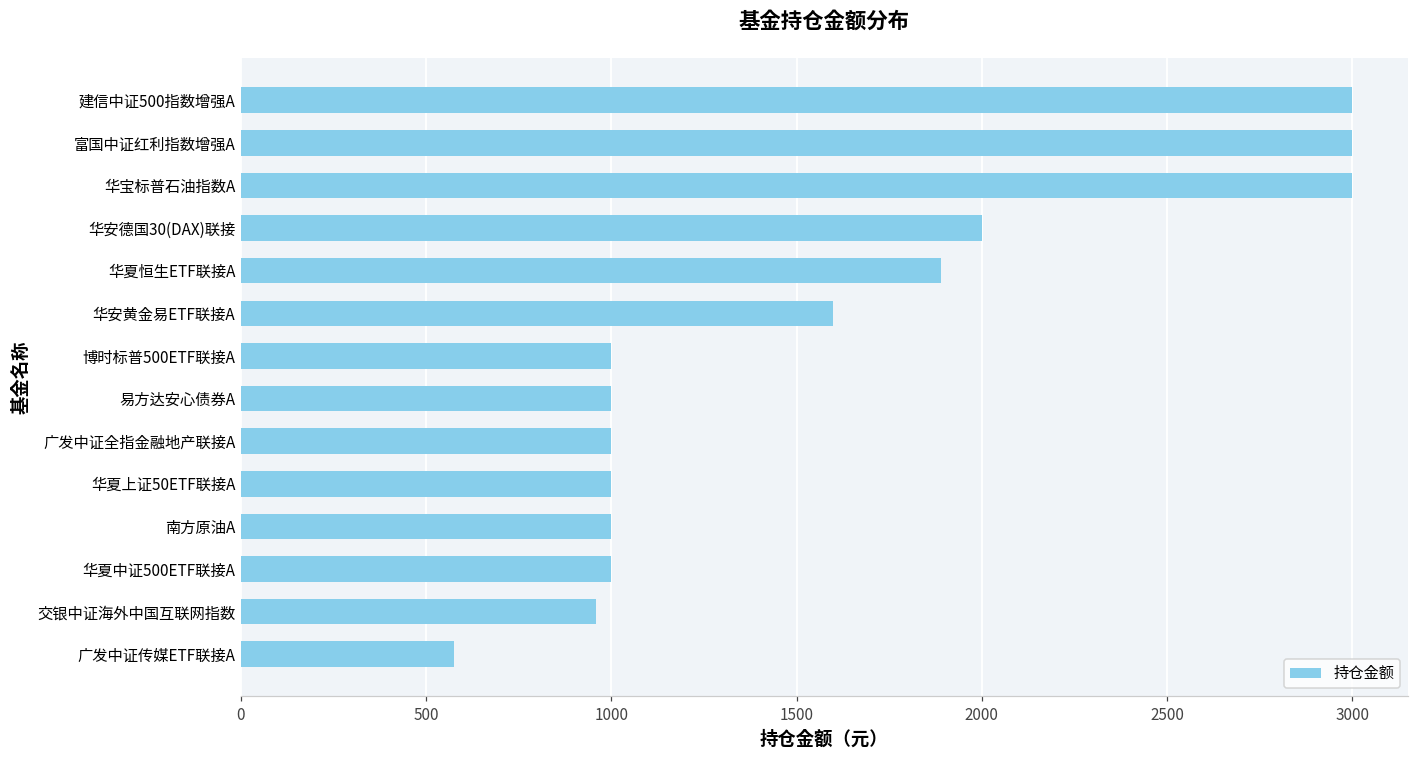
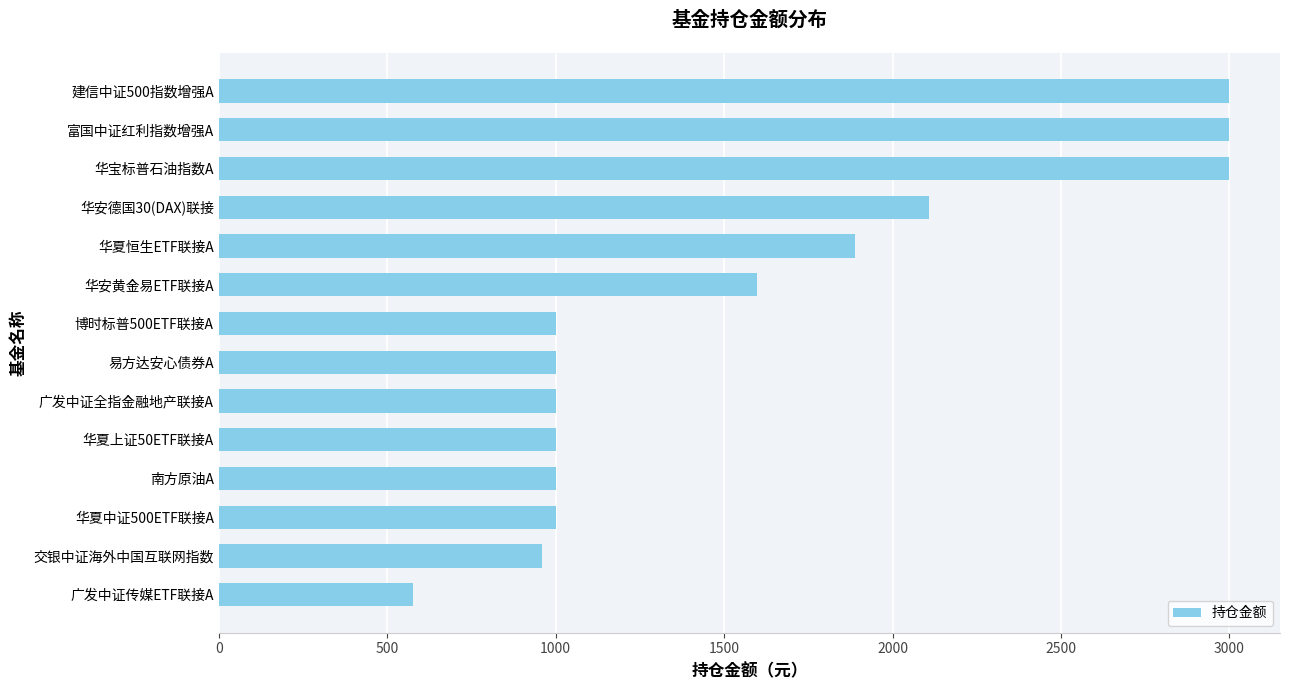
华安德国30(DAX)联接: 2000 -> 2110
